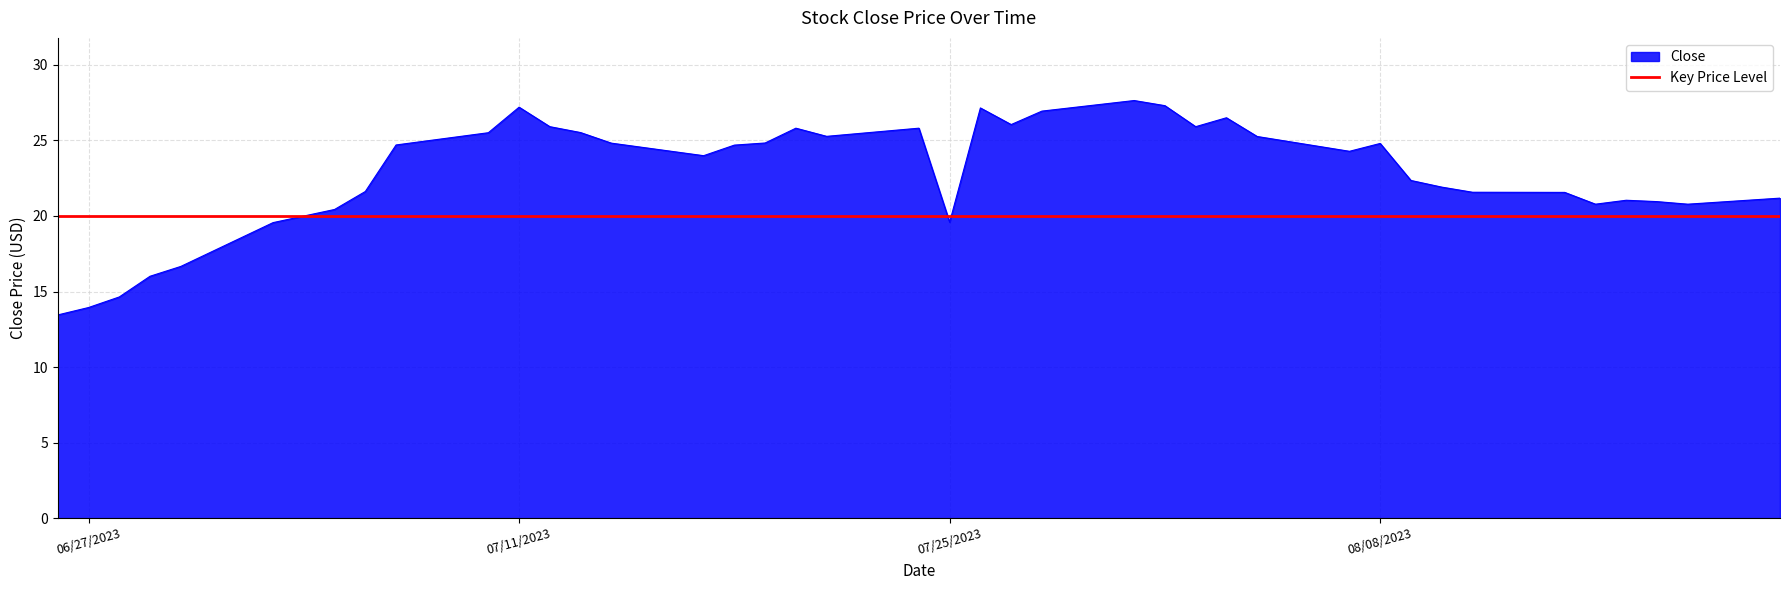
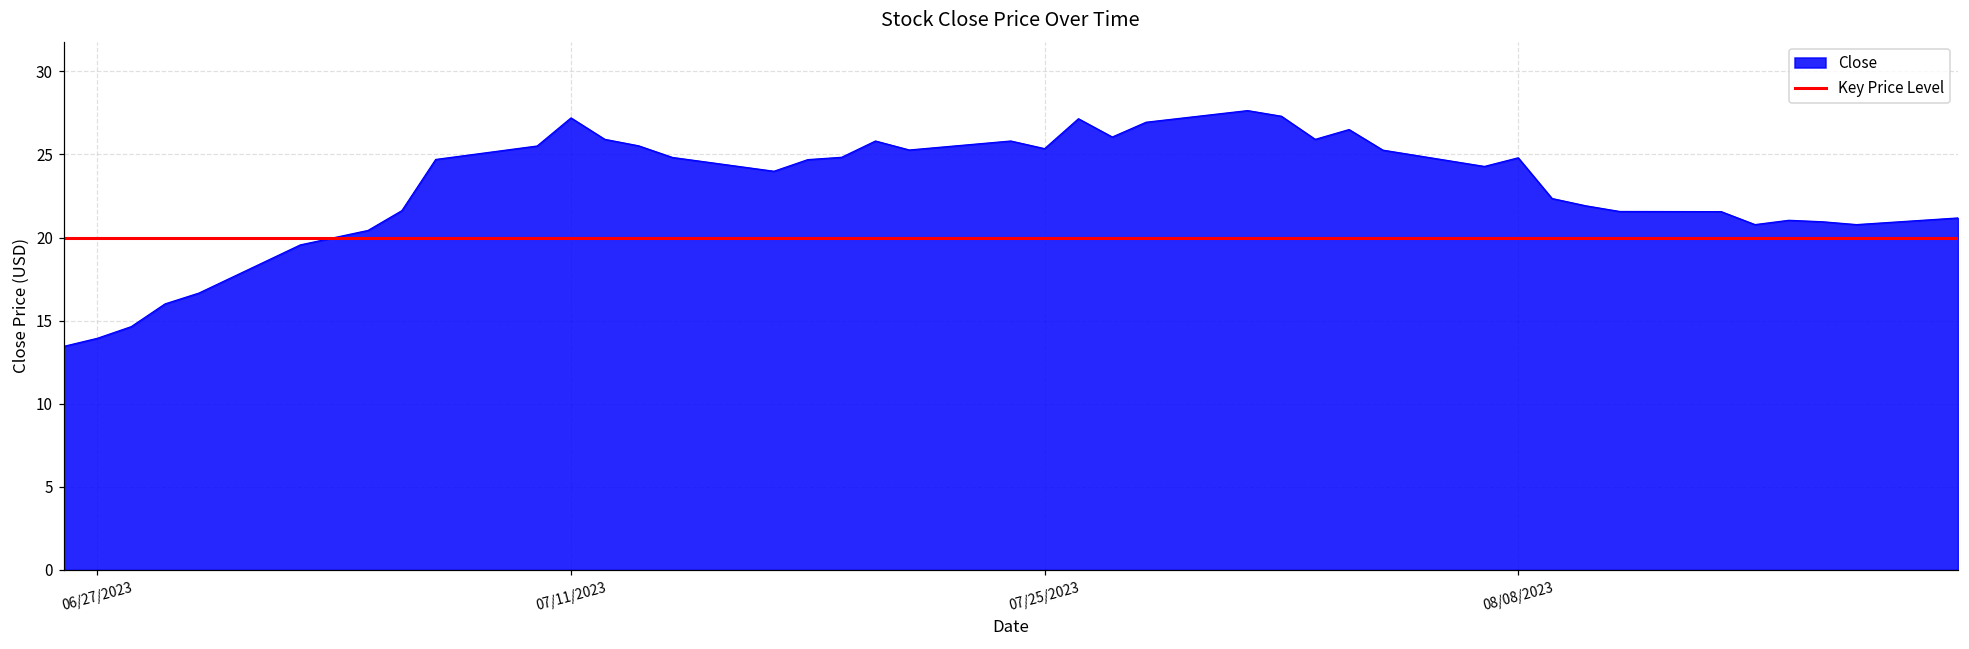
07/25/2023: 19.6 -> 25.4
